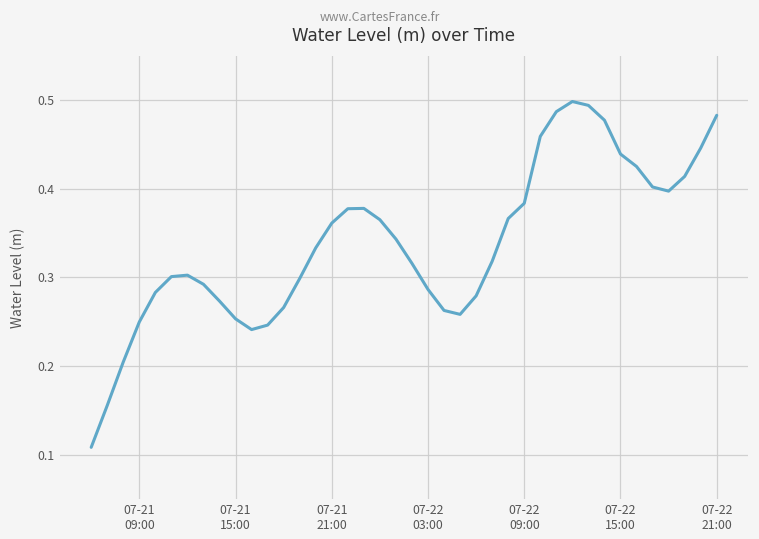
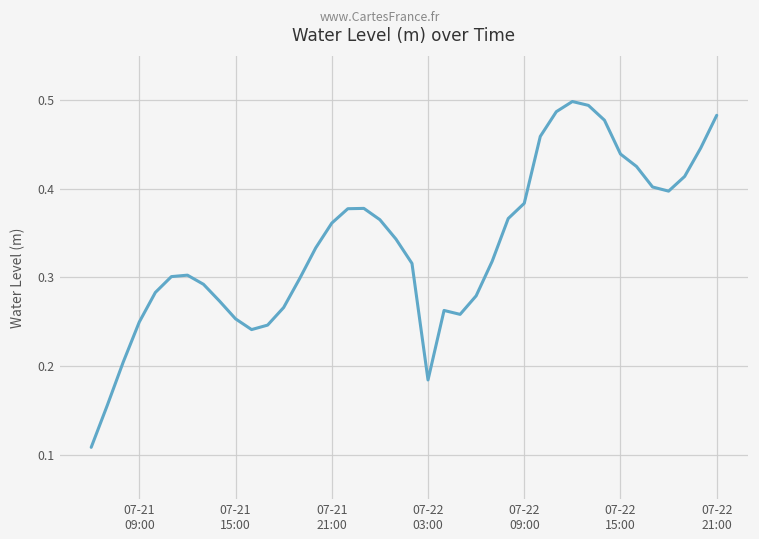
07-22 03:00: 0.29 -> 0.18
